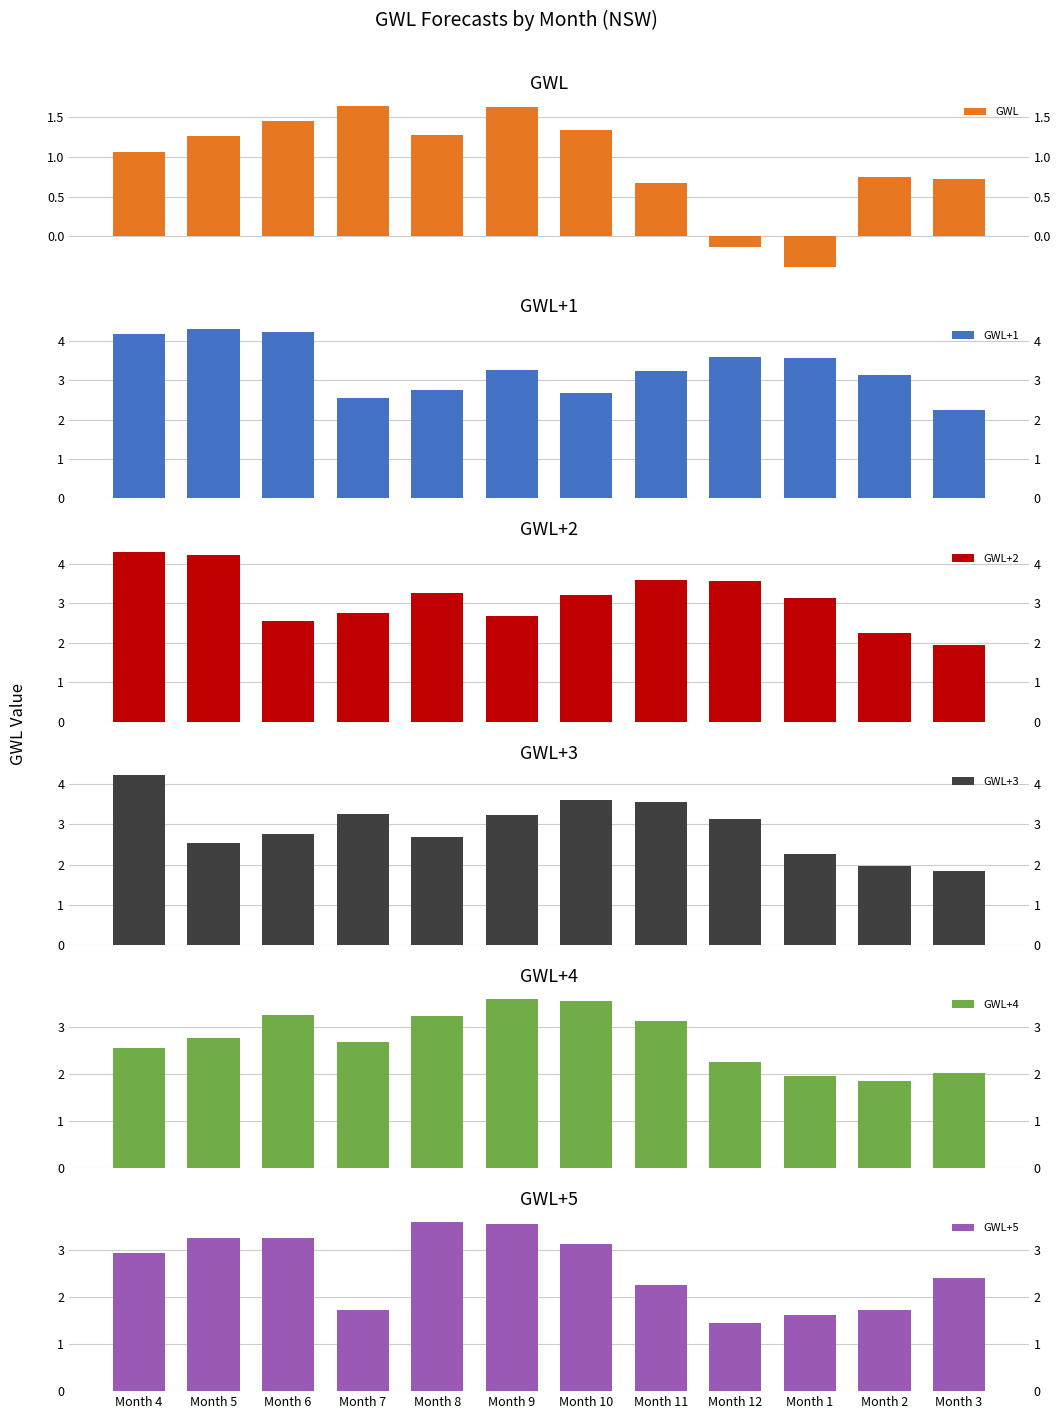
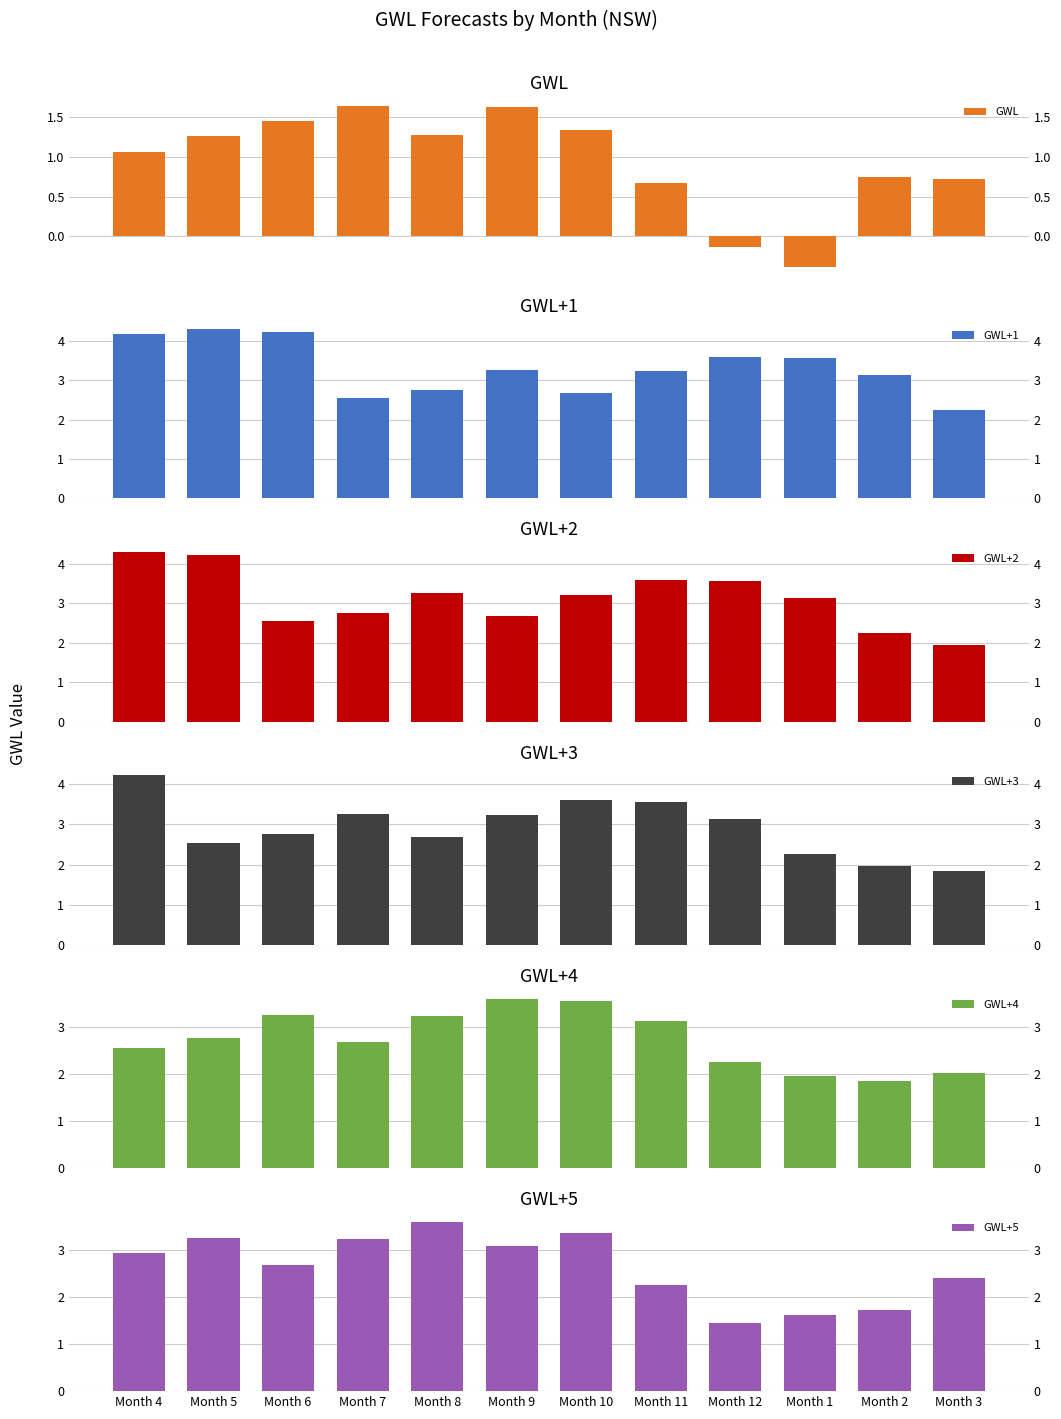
GWL+5, Month 6: 3.3 -> 2.7
GWL+5, Month 7: 1.7 -> 3.2
GWL+5, Month 9: 3.6 -> 3.1
GWL+5, Month 10: 3.1 -> 3.4
